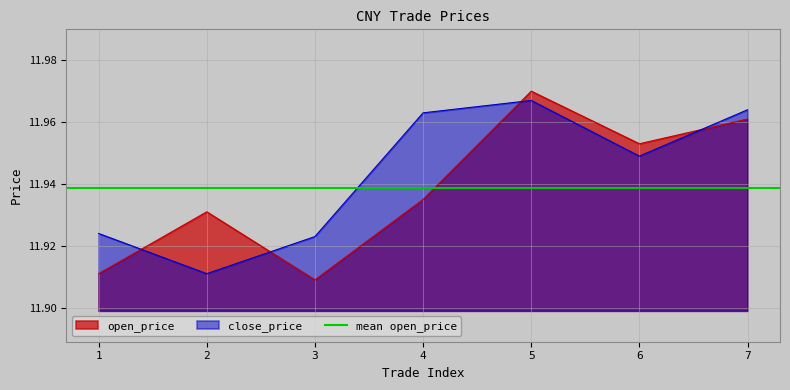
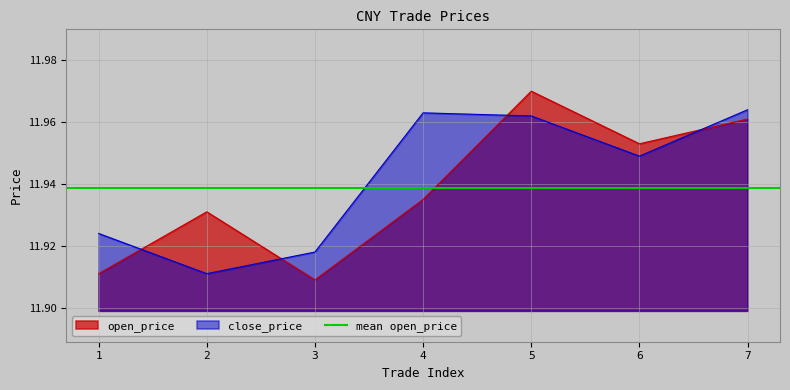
close_price, 3: 11.923 -> 11.918
close_price, 5: 11.967 -> 11.962
